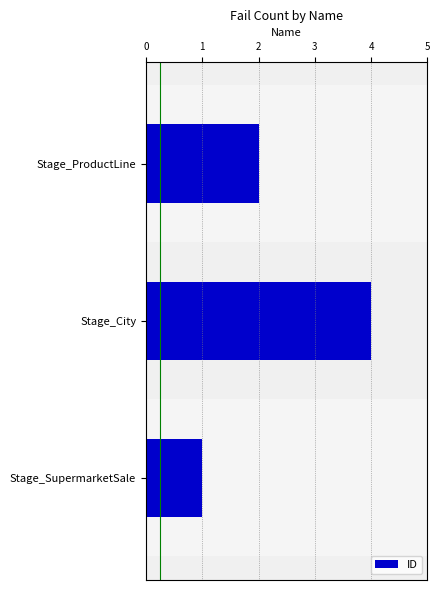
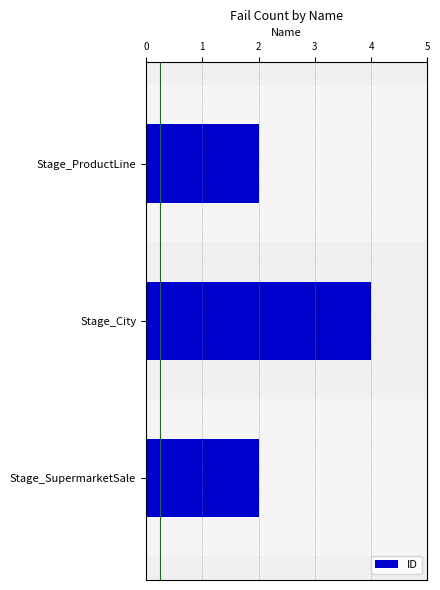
Stage_SupermarketSale: 1 -> 2
